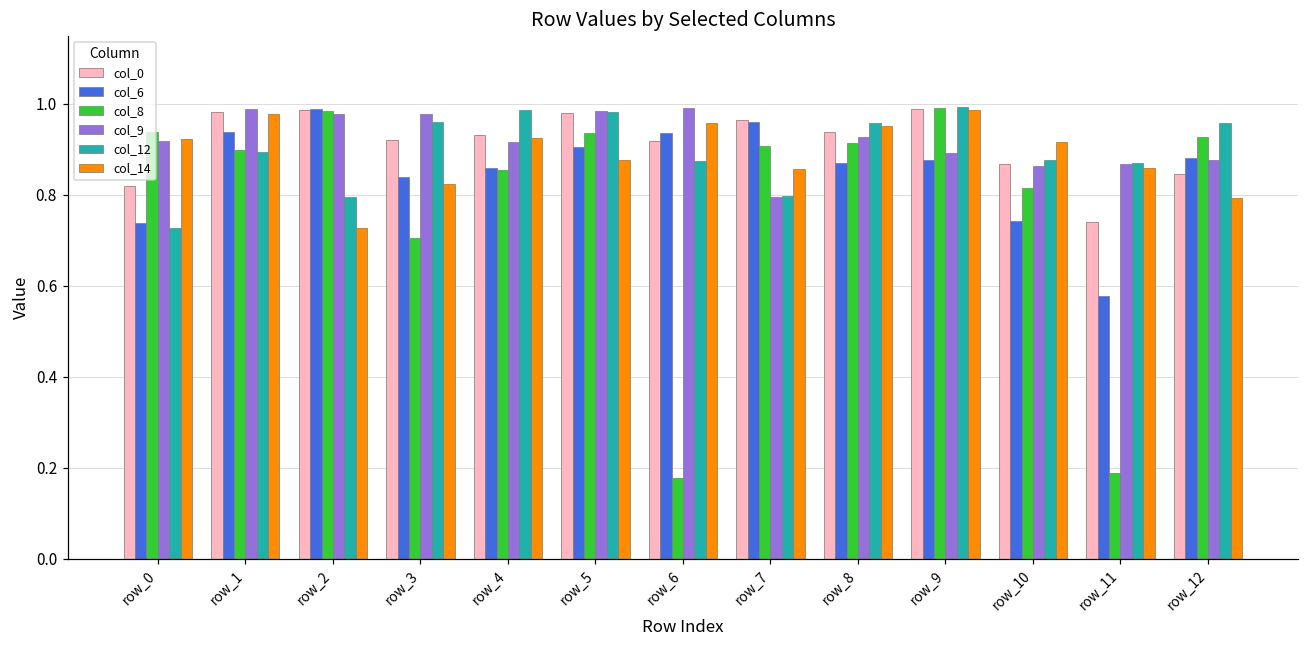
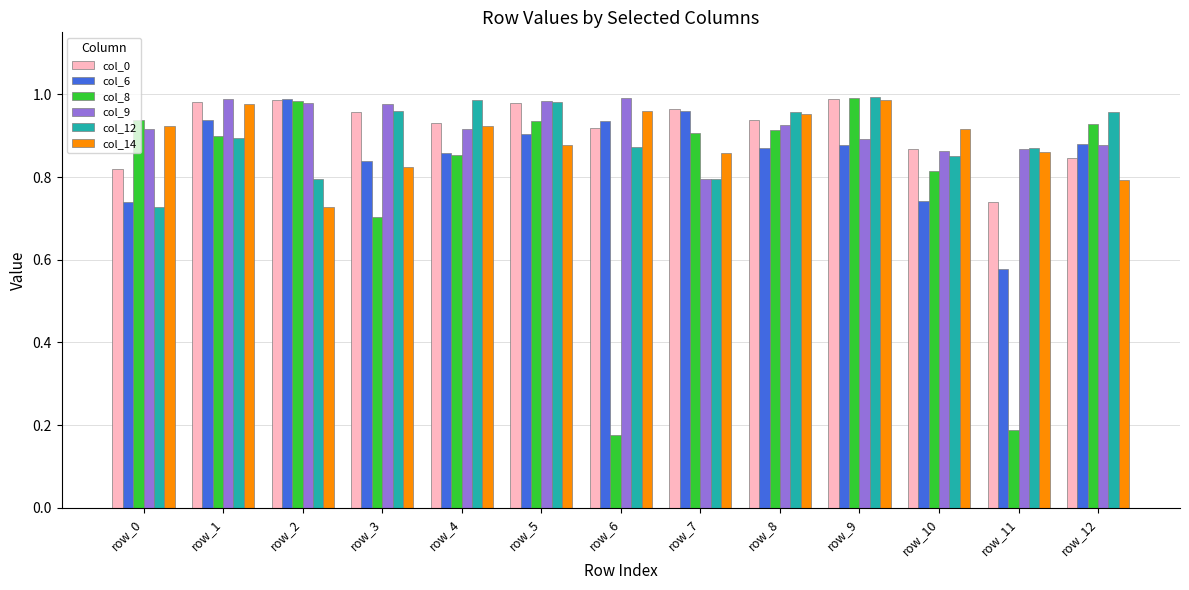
col_0, row_3: 0.92 -> 0.96
col_12, row_10: 0.88 -> 0.85
